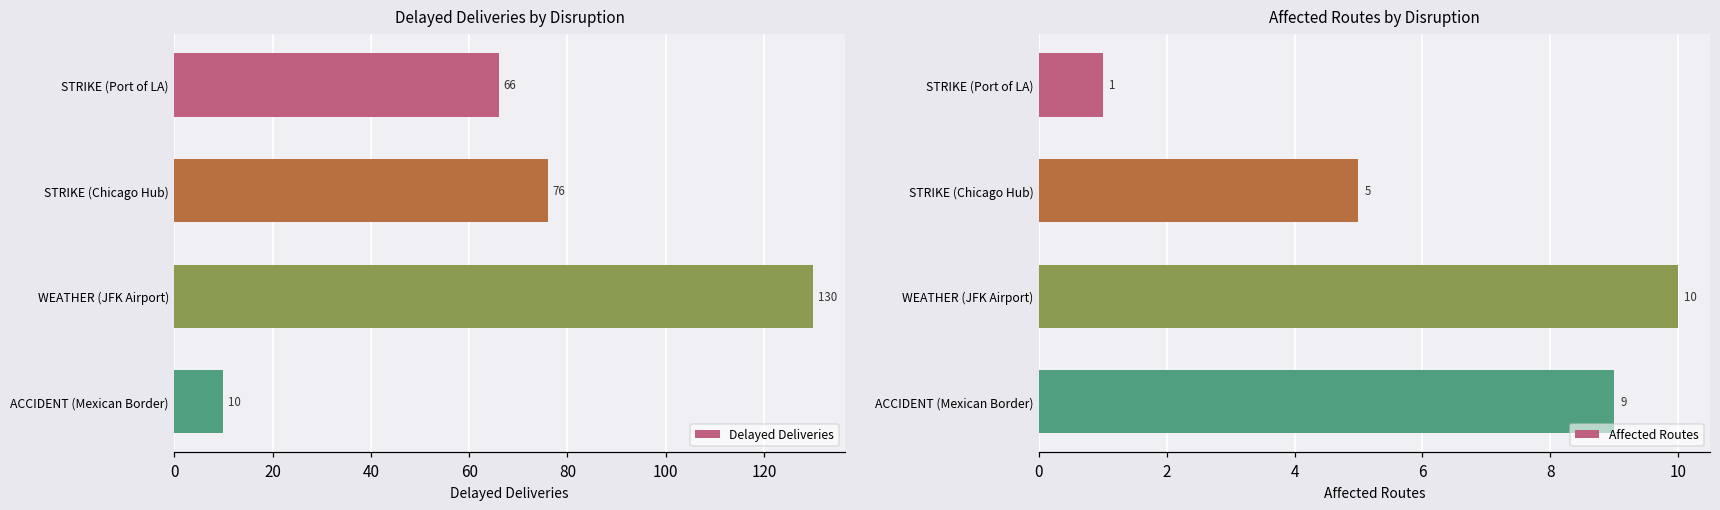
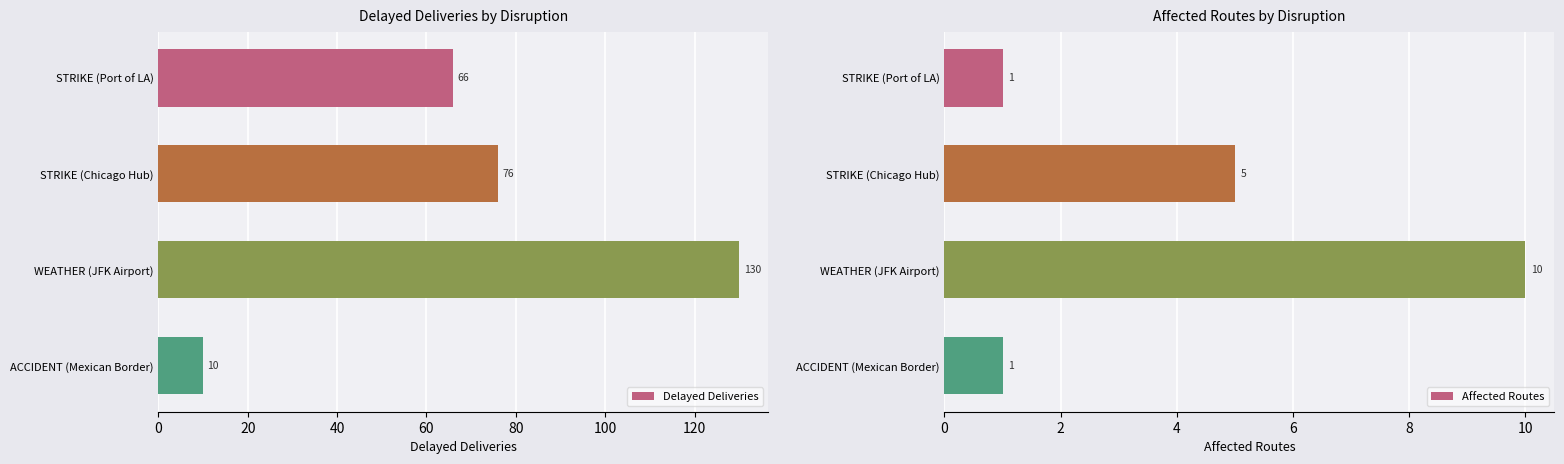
Affected Routes by Disruption, ACCIDENT (Mexican Border): 9 -> 1
